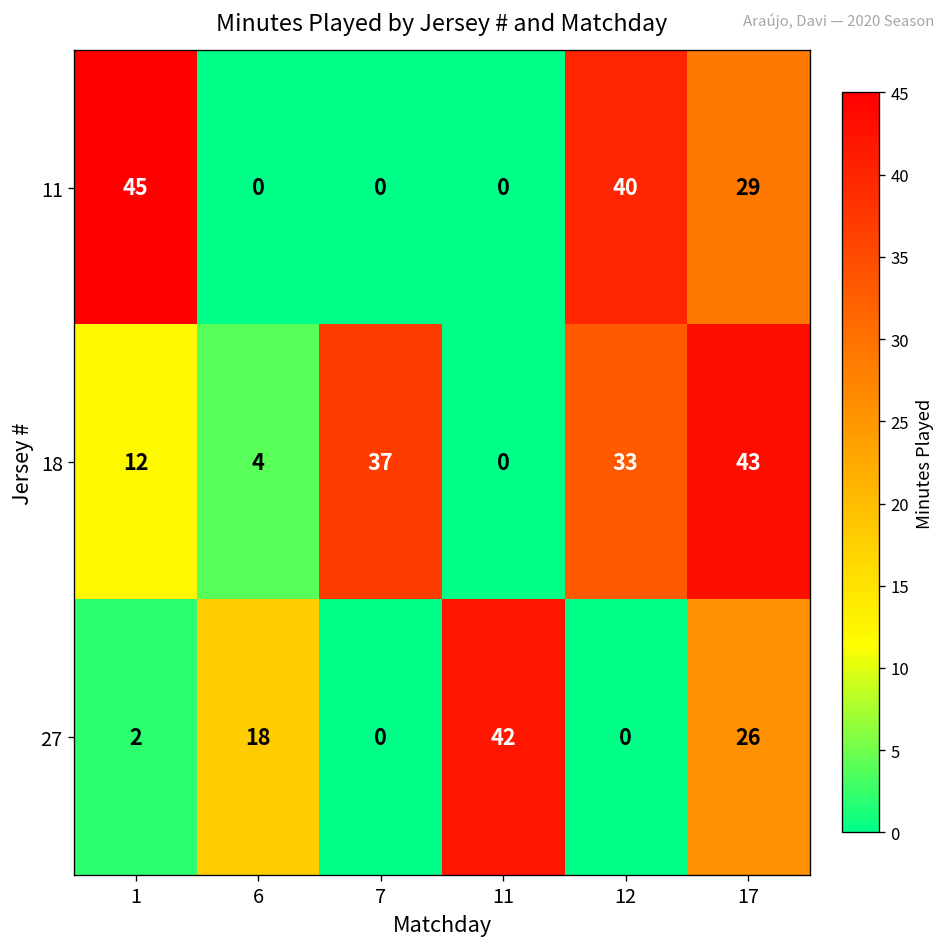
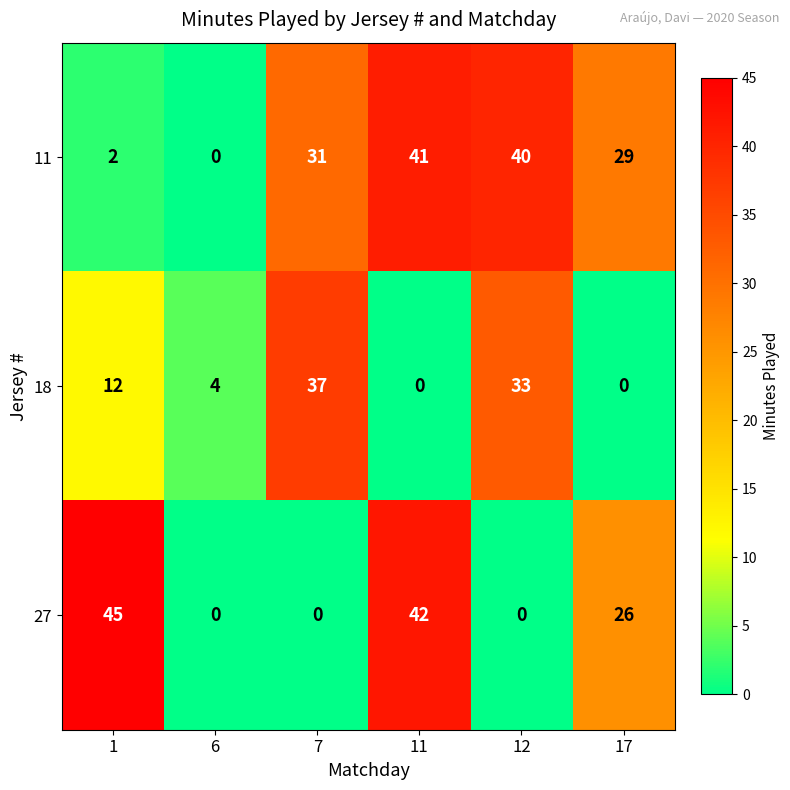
11, 1: 45 -> 2
11, 7: 0 -> 31
11, 11: 0 -> 41
18, 17: 43 -> 0
27, 1: 2 -> 45
27, 6: 18 -> 0
